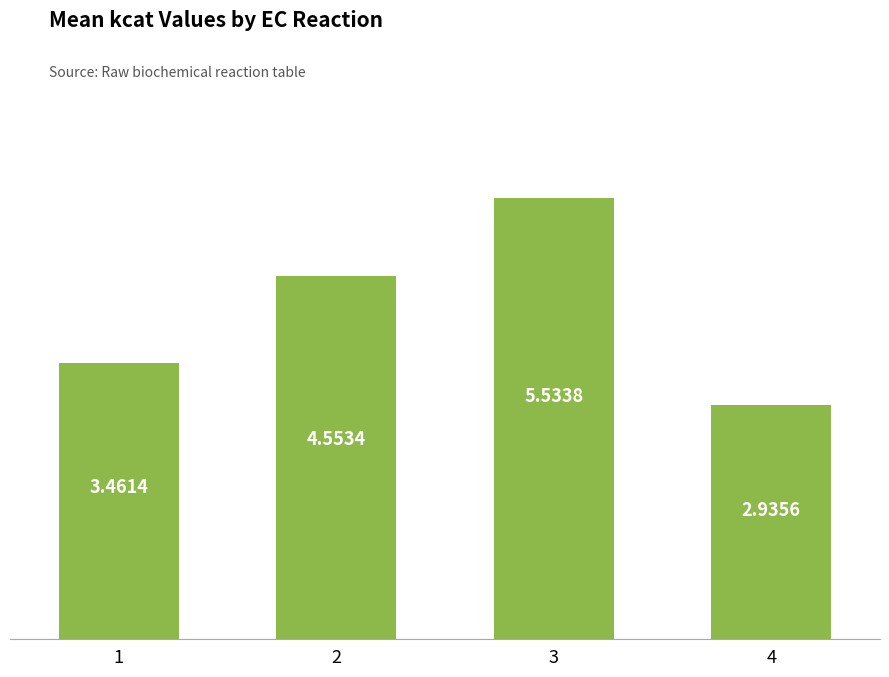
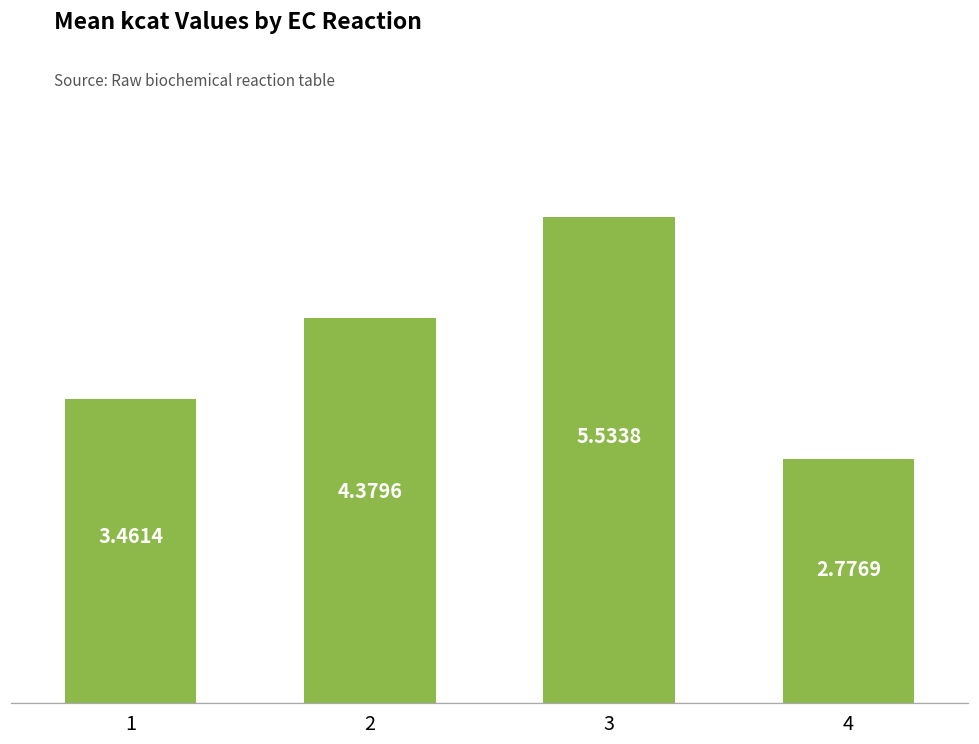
2: 4.5534 -> 4.3796
4: 2.9356 -> 2.7769
